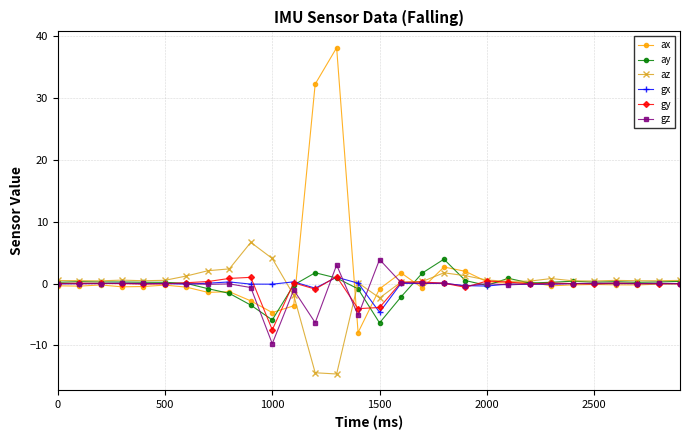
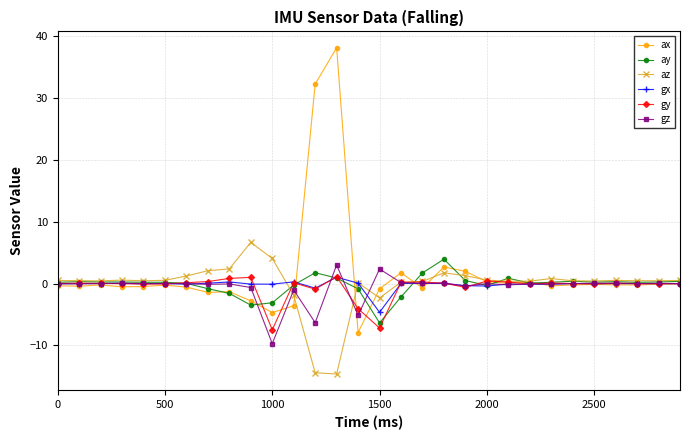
ay, 1000: -6 -> -3
gy, 1500: -4 -> -7
gz, 1500: 4 -> 2
